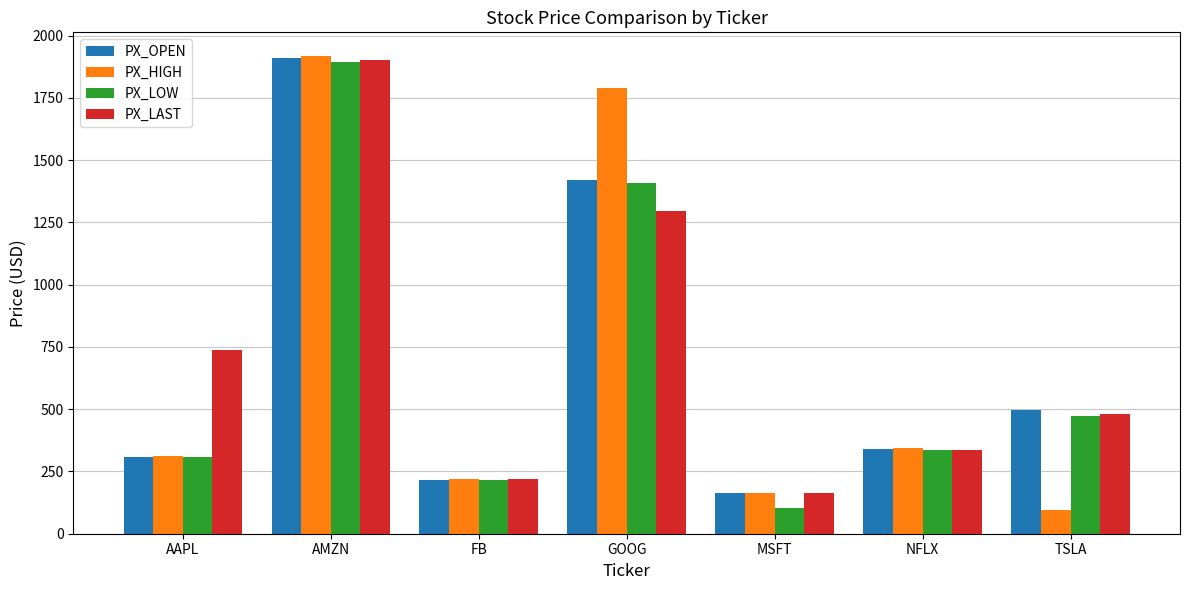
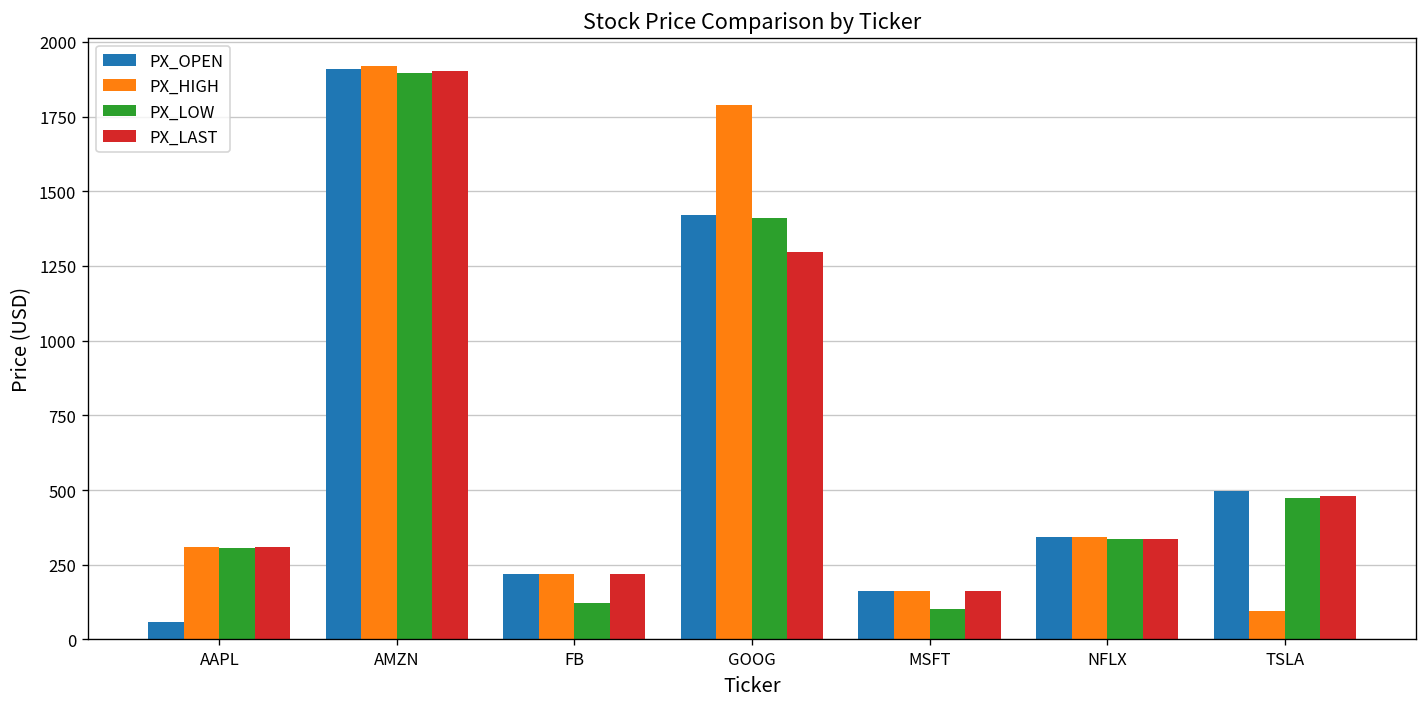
PX_OPEN, AAPL: 310 -> 60
PX_LAST, AAPL: 740 -> 310
PX_LOW, FB: 220 -> 120
